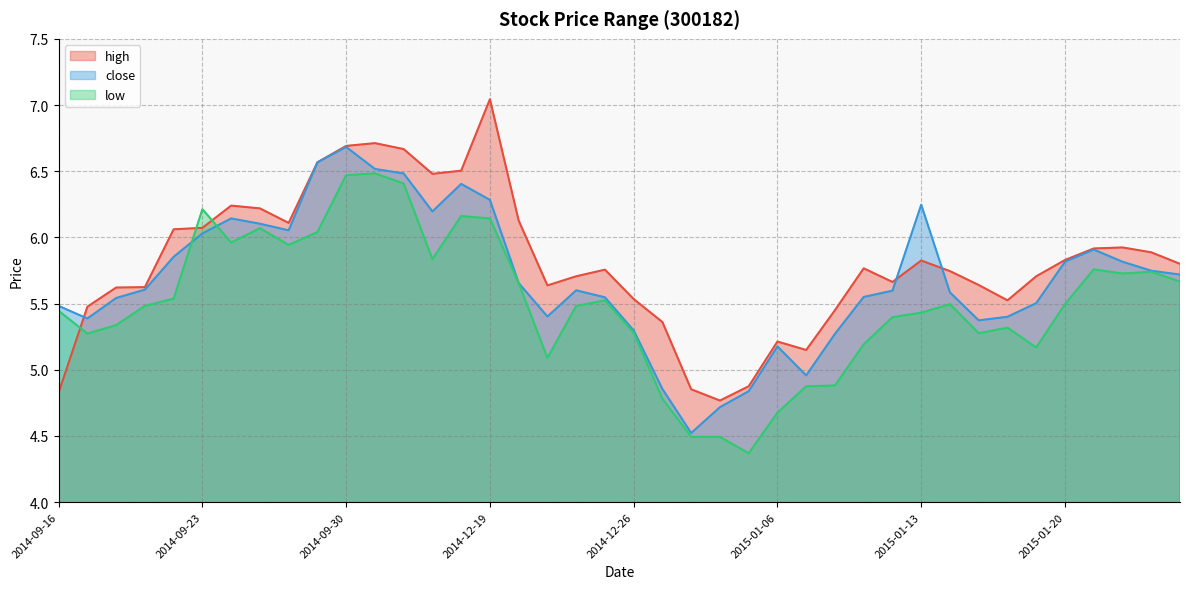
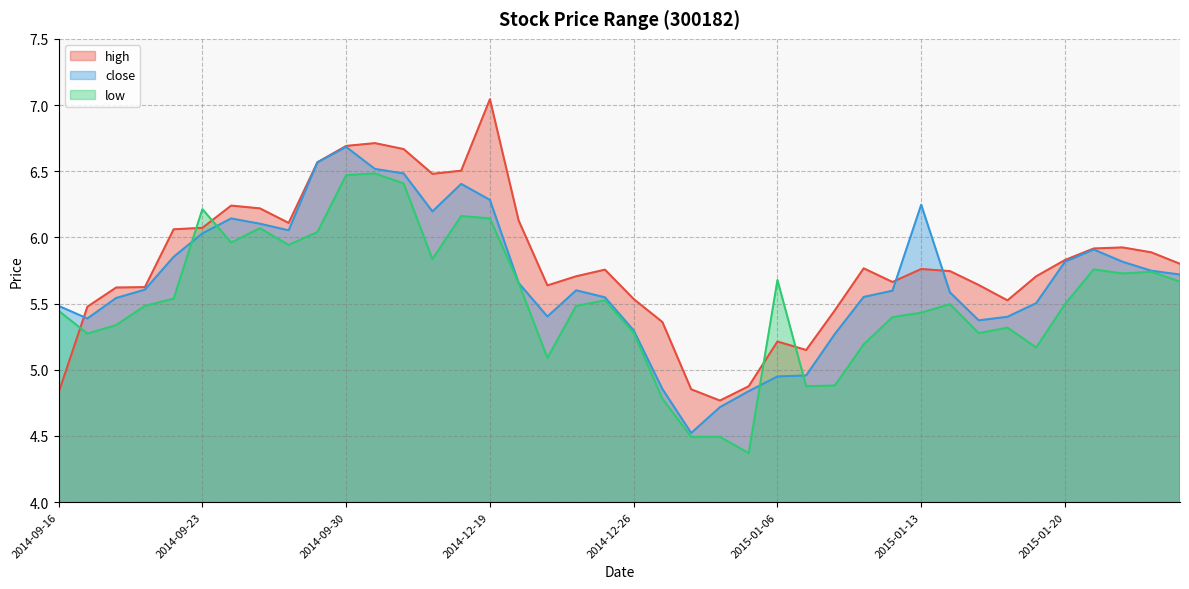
close, 2015-01-06: 5.18 -> 4.95
low, 2015-01-06: 4.68 -> 5.68
high, 2015-01-13: 5.83 -> 5.76
